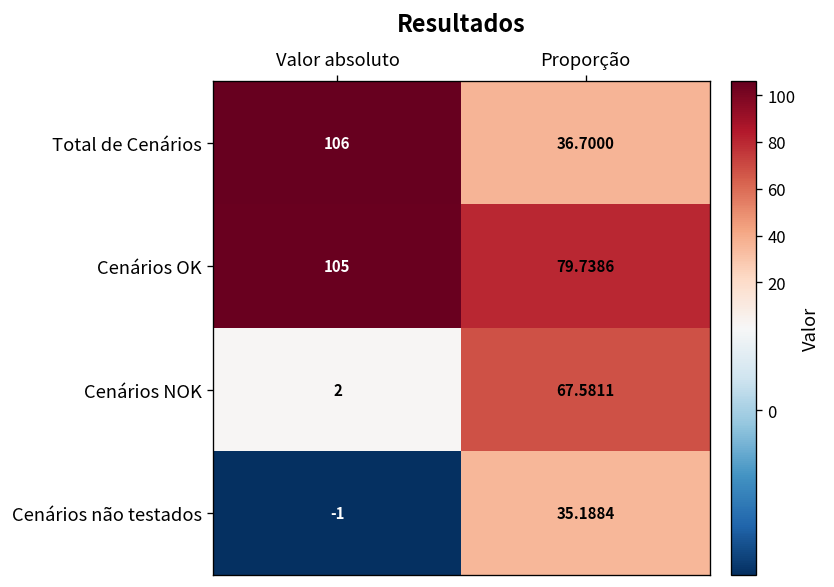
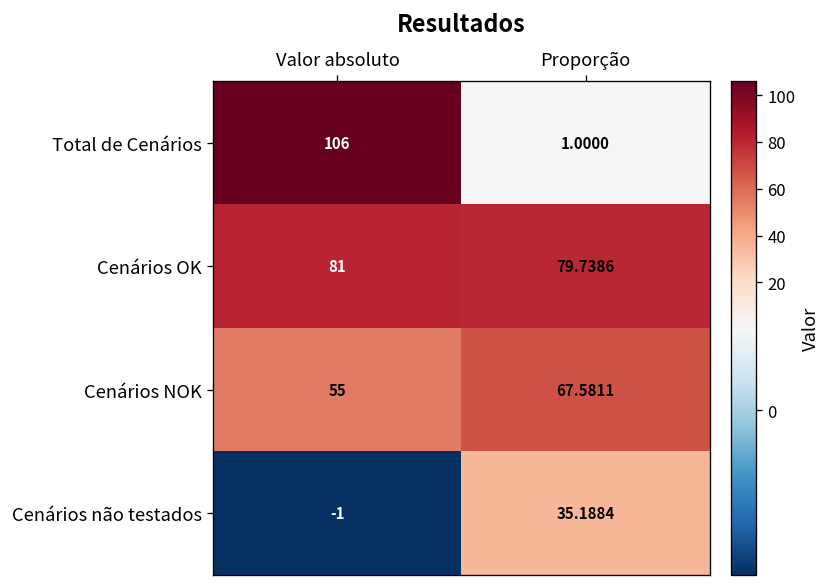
Total de Cenários, Proporção: 36.7000 -> 1.0000
Cenários OK, Valor absoluto: 105 -> 81
Cenários NOK, Valor absoluto: 2 -> 55
